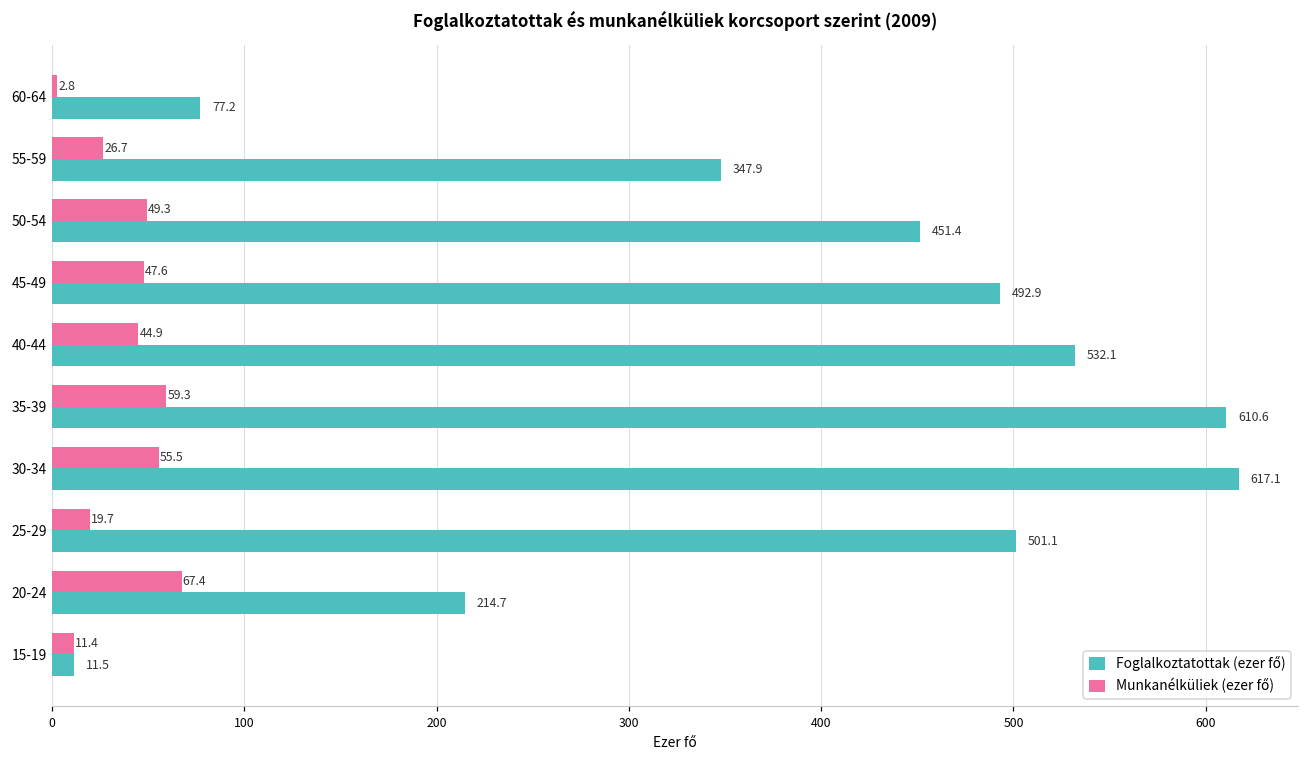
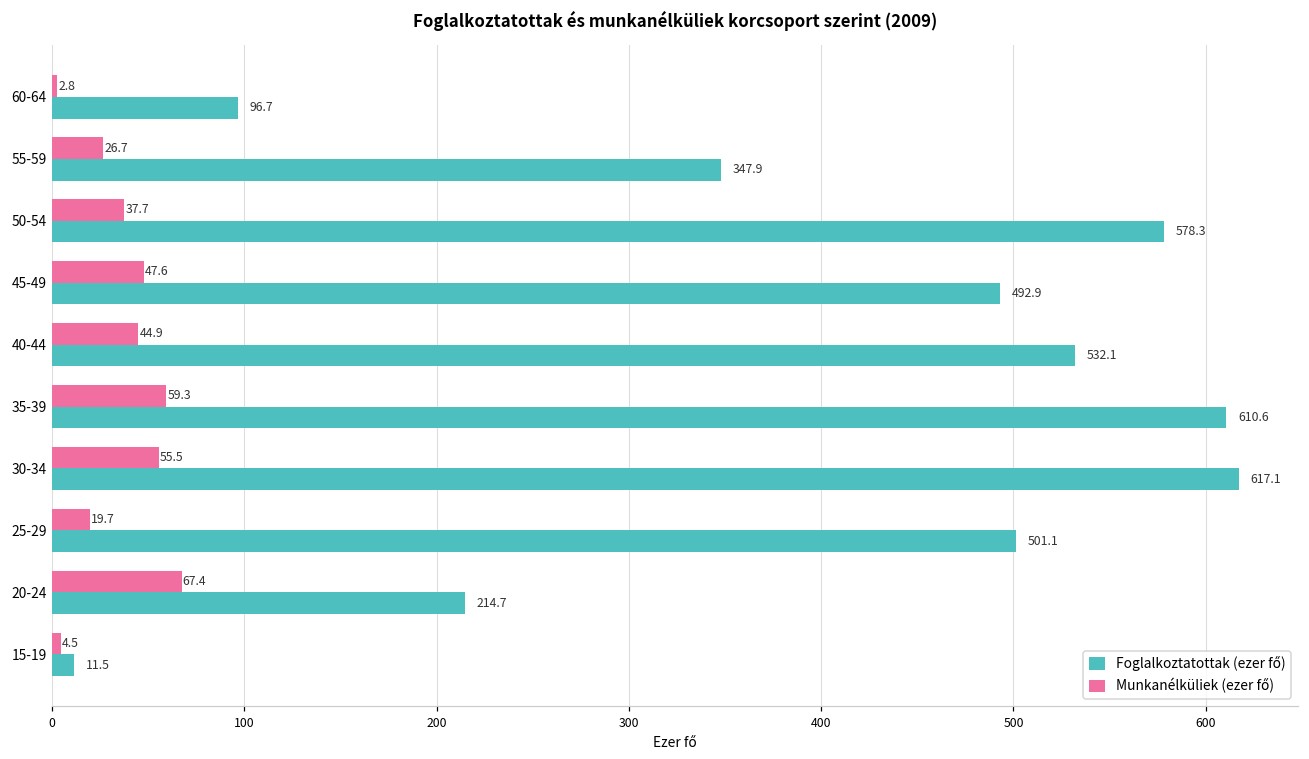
Foglalkoztatottak (ezer fő), 60-64: 77.2 -> 96.7
Munkanélküliek (ezer fő), 50-54: 49.3 -> 37.7
Foglalkoztatottak (ezer fő), 50-54: 451.4 -> 578.3
Munkanélküliek (ezer fő), 15-19: 11.4 -> 4.5
